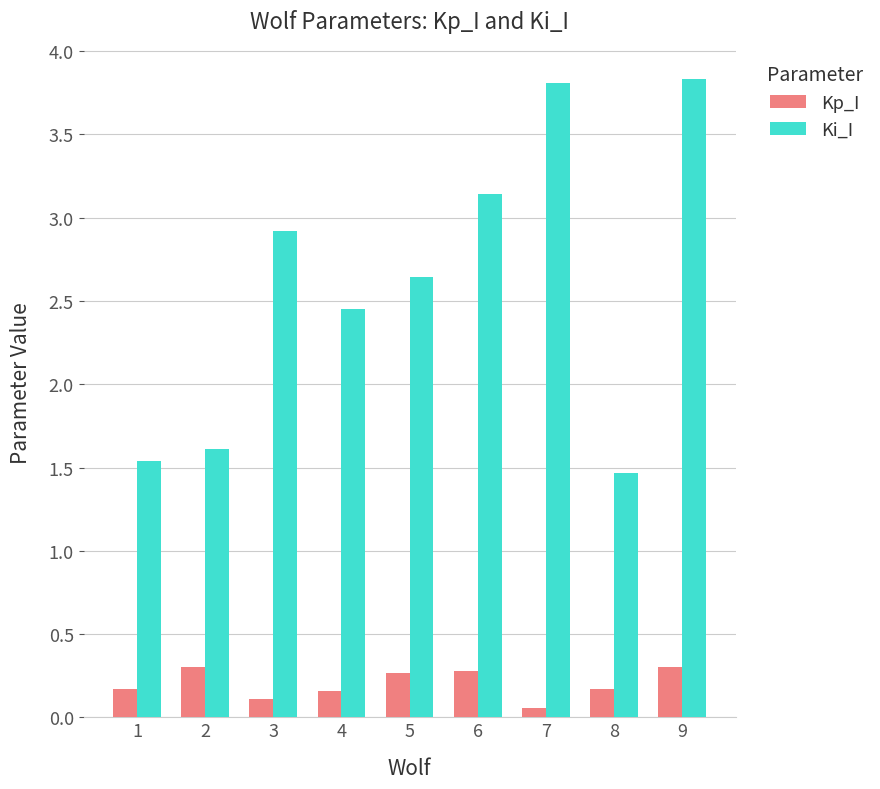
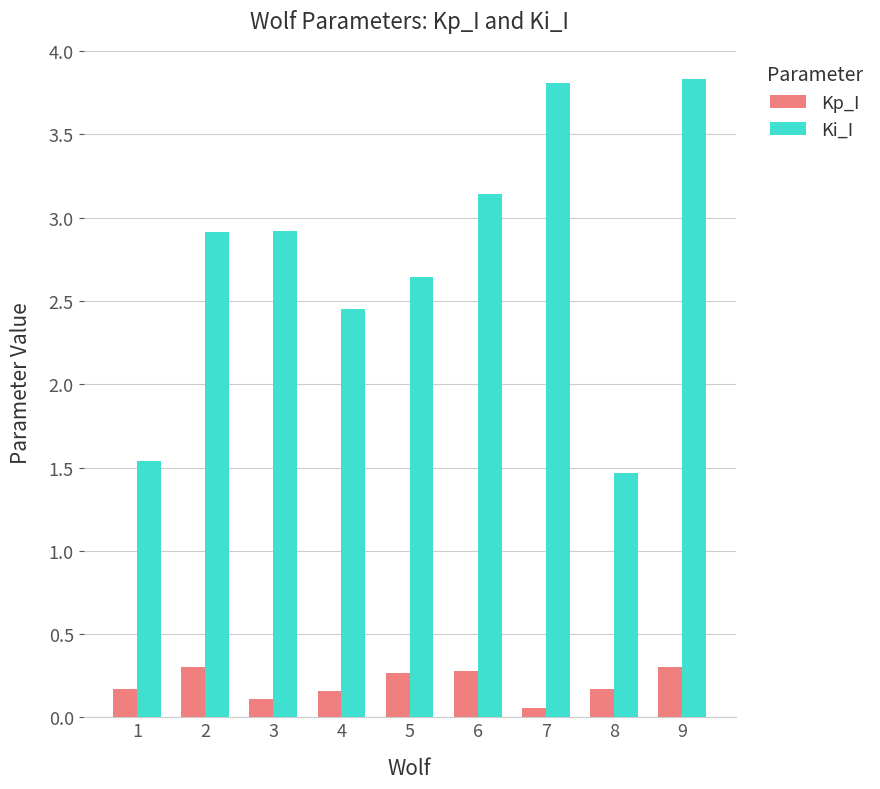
Ki_I, 2: 1.61 -> 2.91
